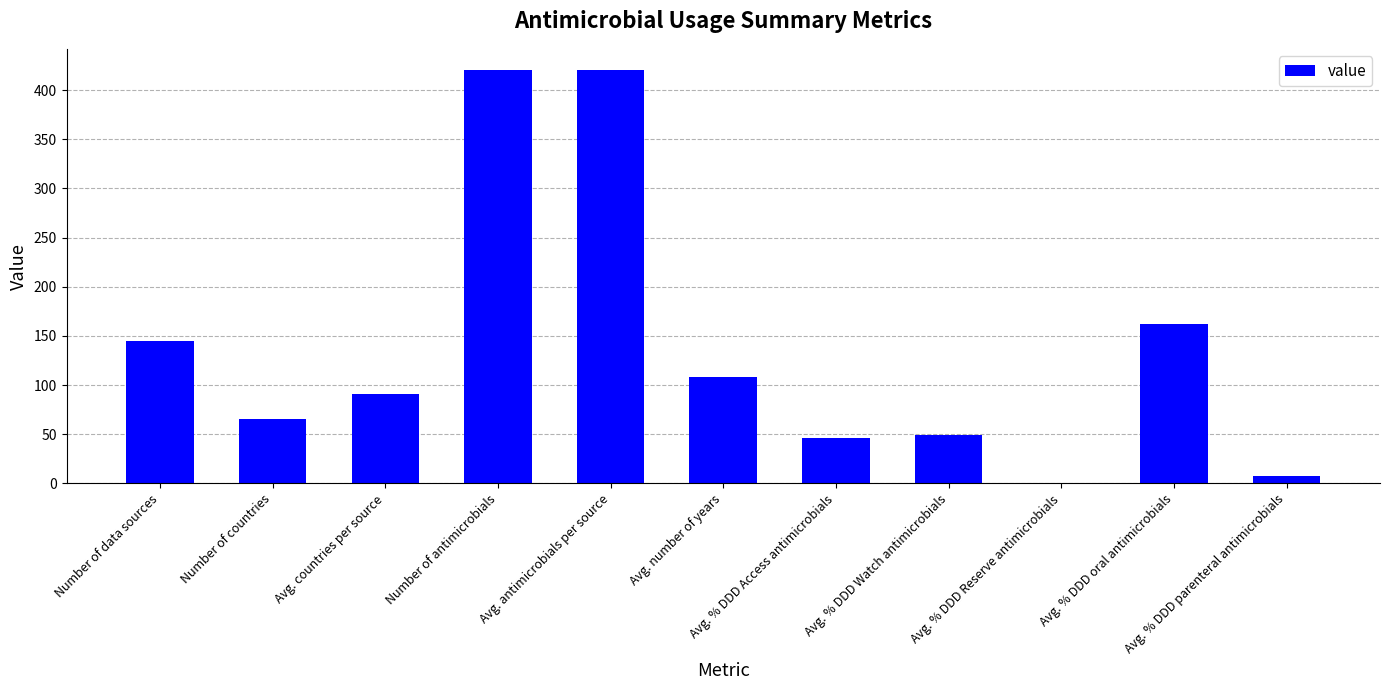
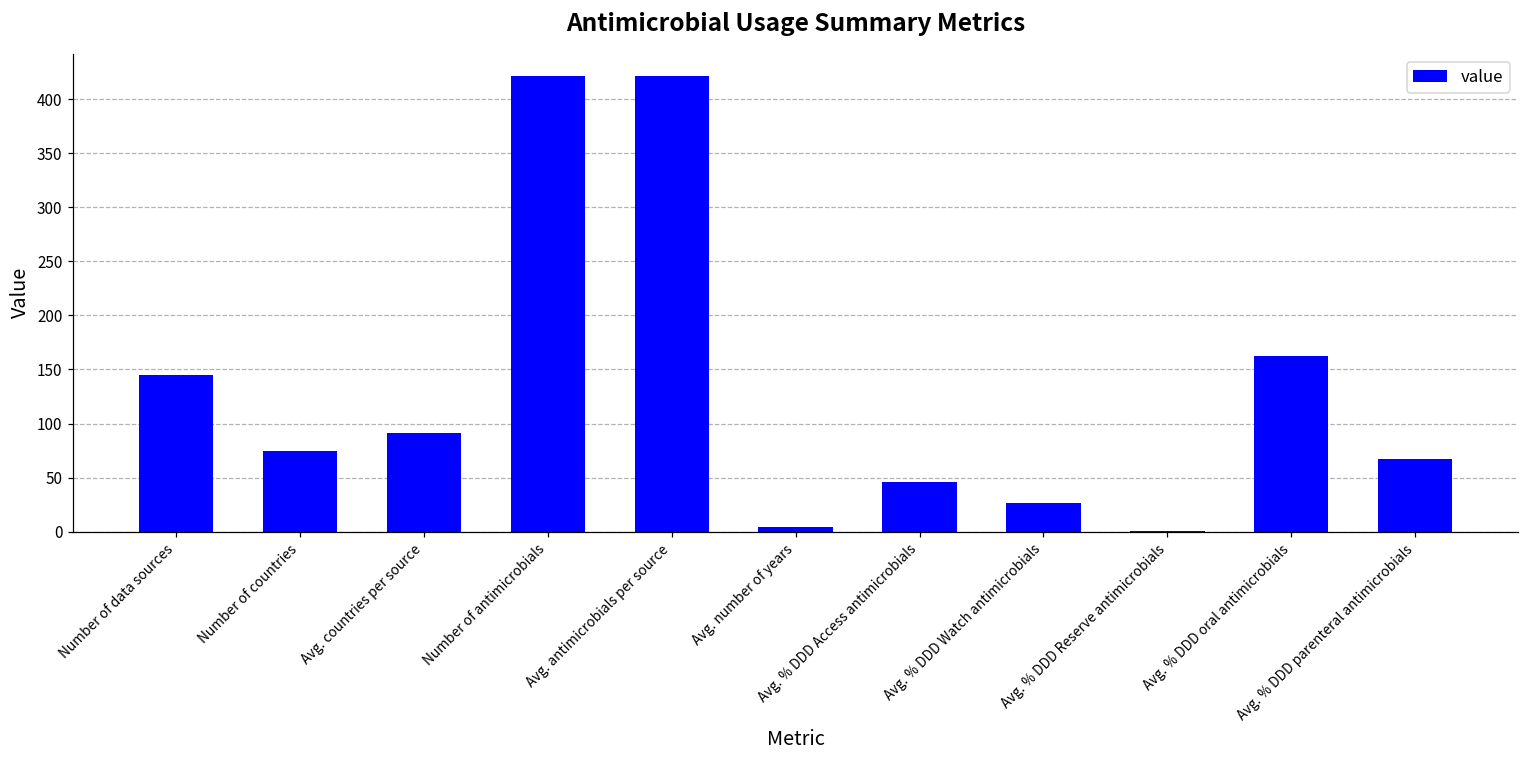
Number of countries: 70 -> 80
Avg. number of years: 110 -> 0
Avg. % DDD Watch antimicrobials: 50 -> 30
Avg. % DDD parenteral antimicrobials: 10 -> 70
